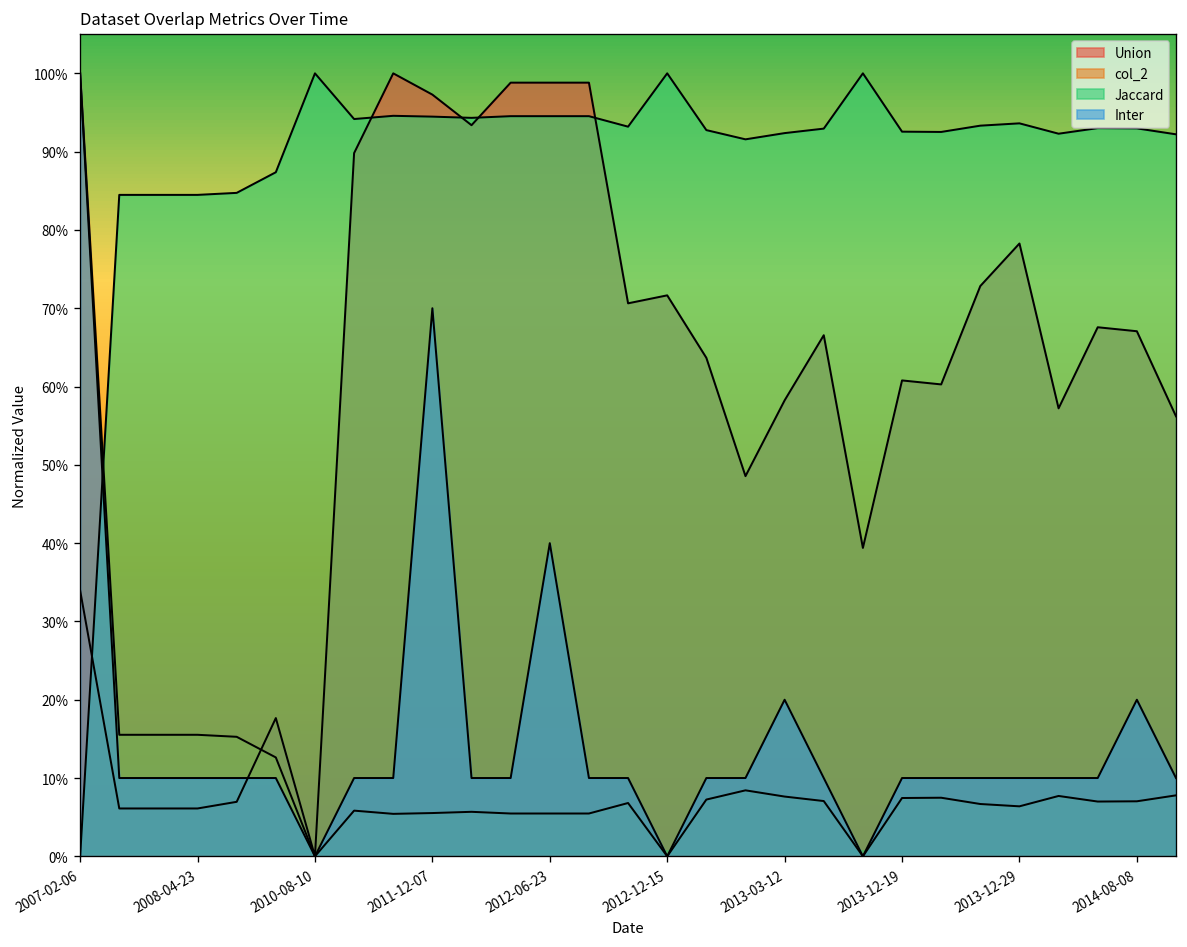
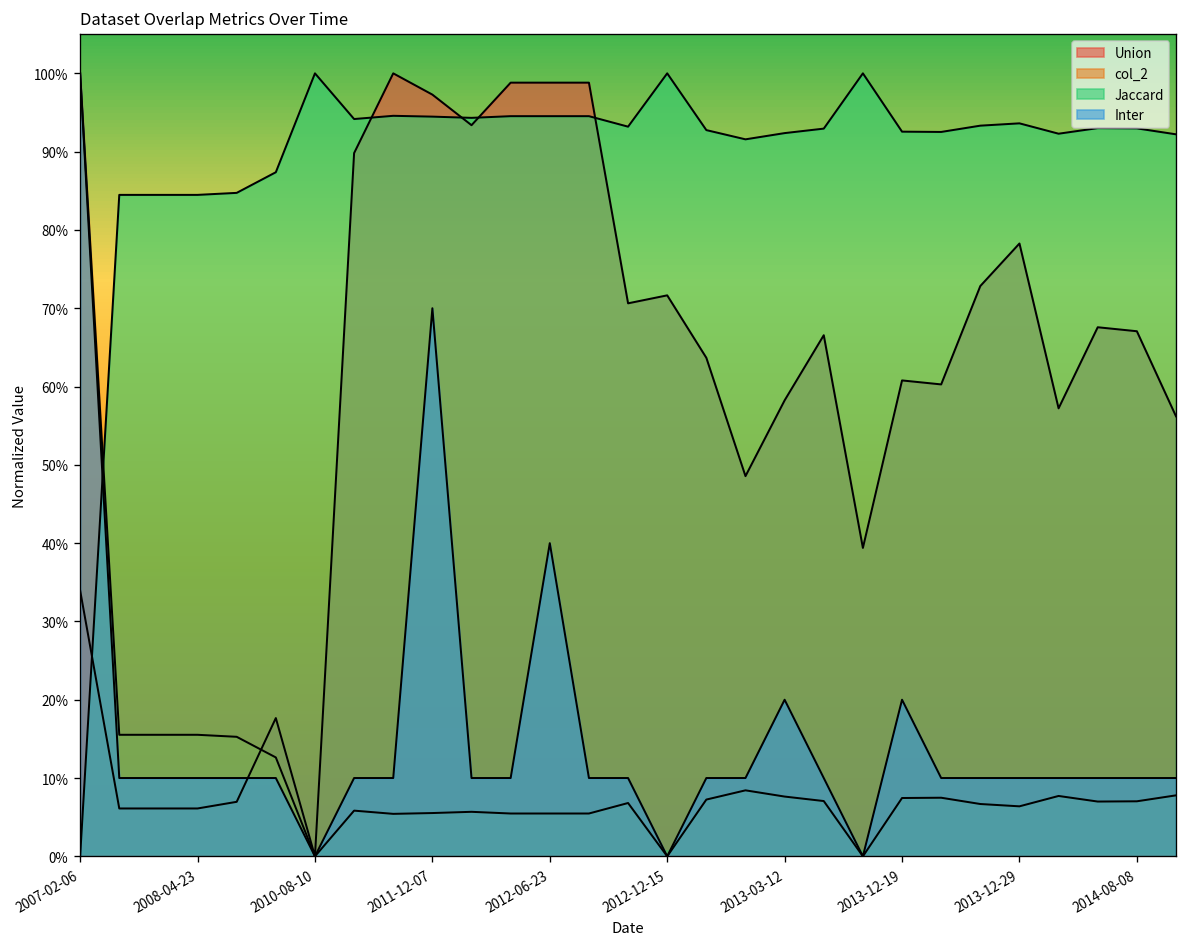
Inter, 2013-12-19: 10% -> 20%
Inter, 2014-08-08: 20% -> 10%
